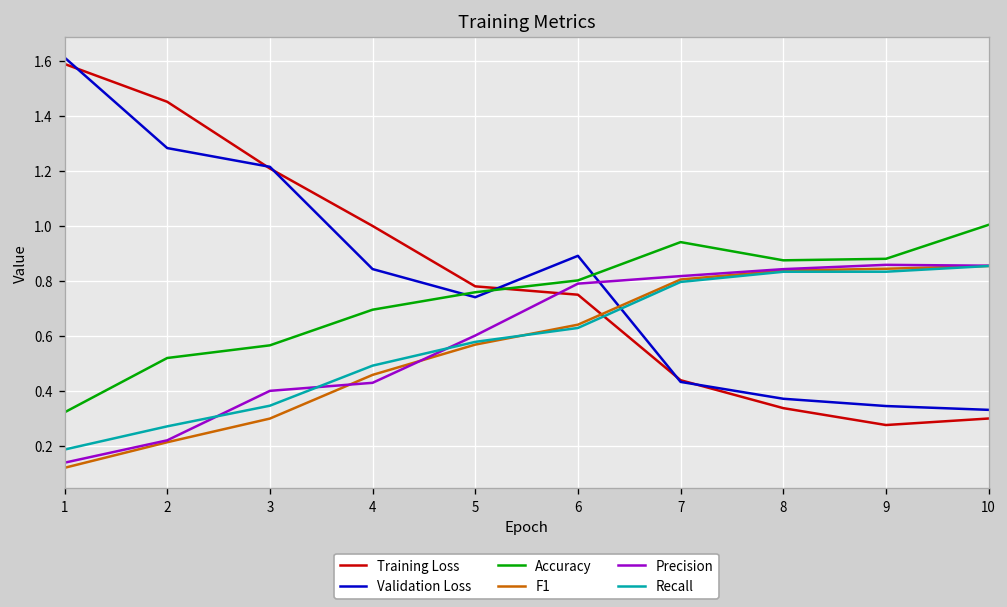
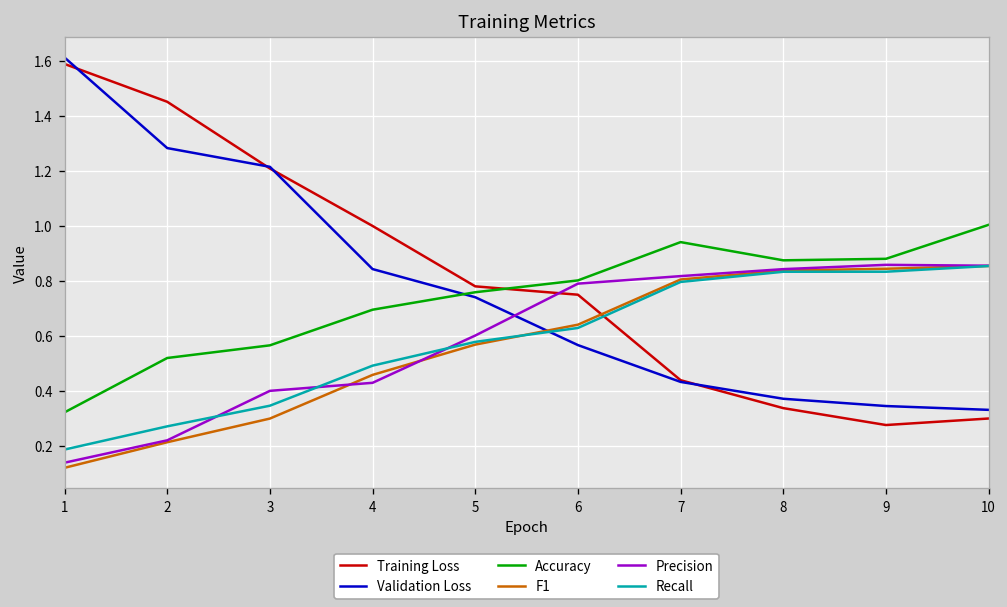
Validation Loss, 6: 0.89 -> 0.57
